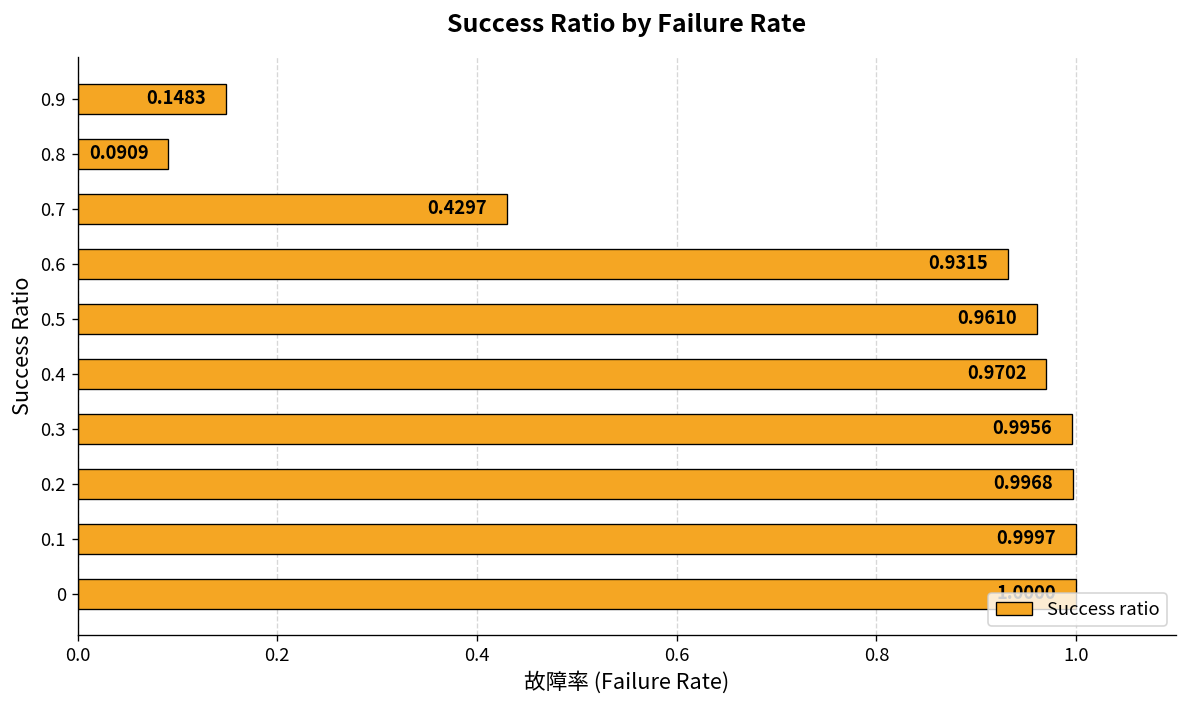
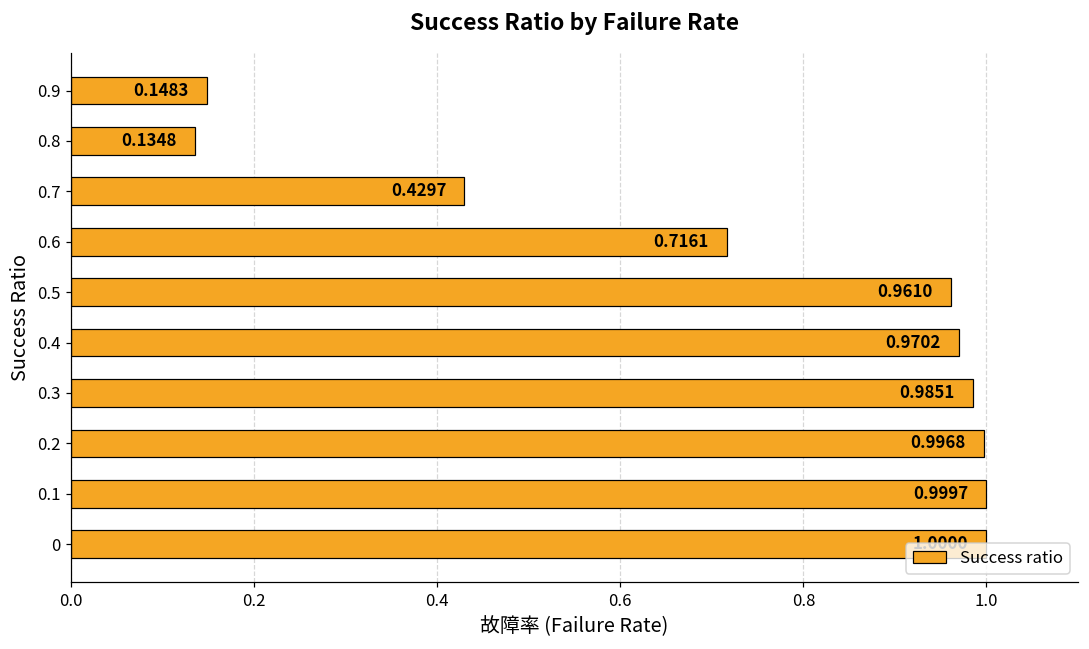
0.8: 0.0909 -> 0.1348
0.6: 0.9315 -> 0.7161
0.3: 0.9956 -> 0.9851
